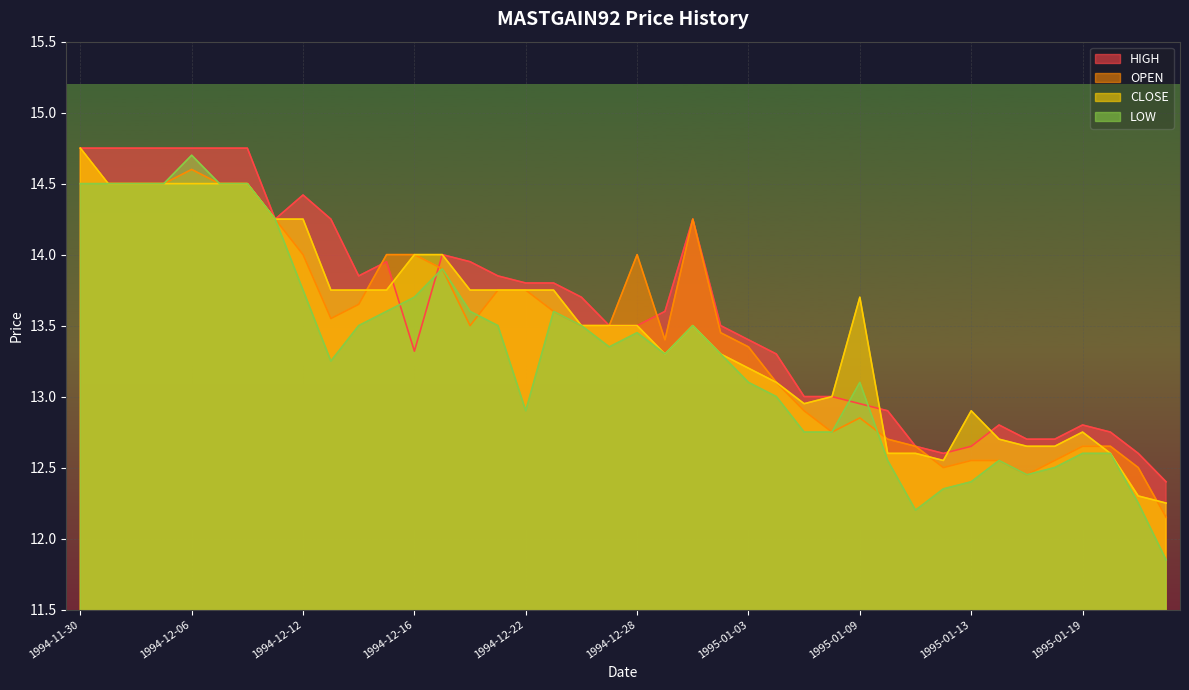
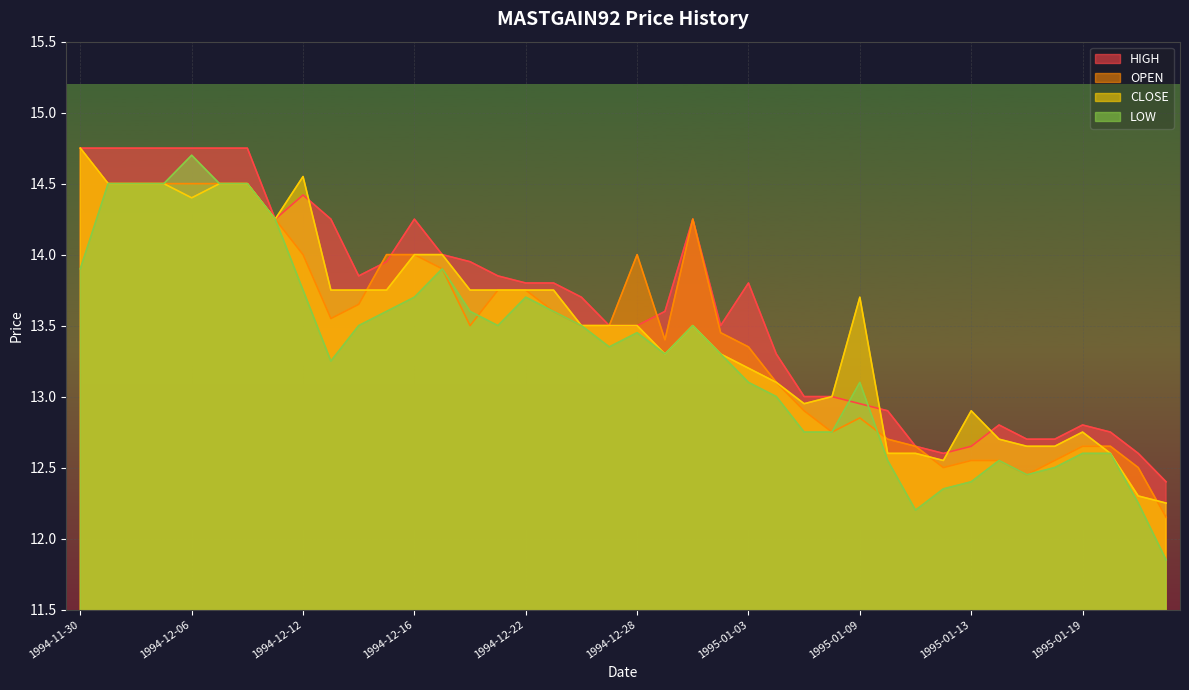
LOW, 1994-11-30: 14.5 -> 13.9
OPEN, 1994-12-06: 14.6 -> 14.5
CLOSE, 1994-12-06: 14.5 -> 14.4
CLOSE, 1994-12-12: 14.25 -> 14.55
HIGH, 1994-12-16: 13.32 -> 14.25
LOW, 1994-12-22: 12.9 -> 13.7
HIGH, 1995-01-03: 13.4 -> 13.8
